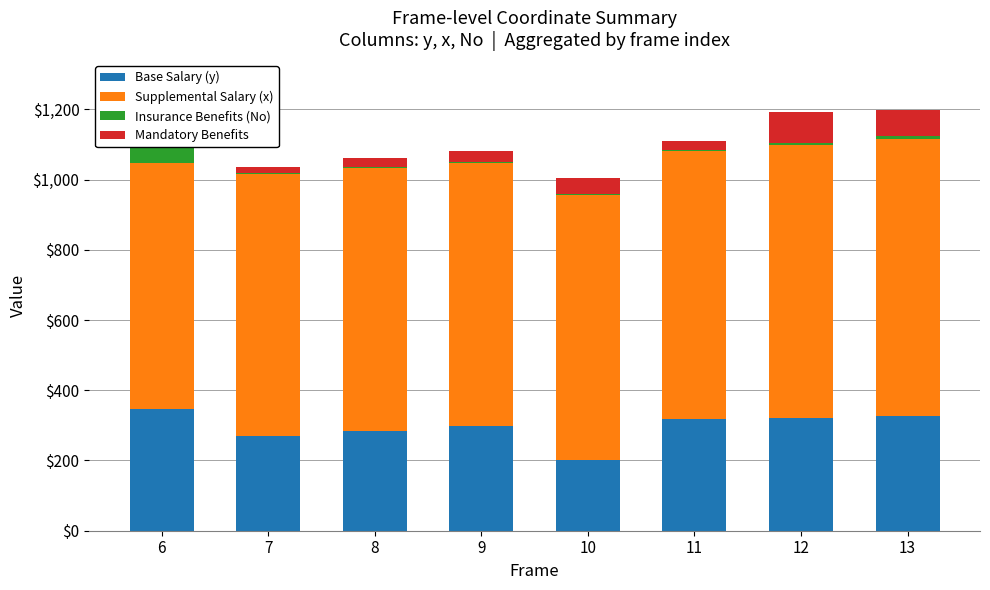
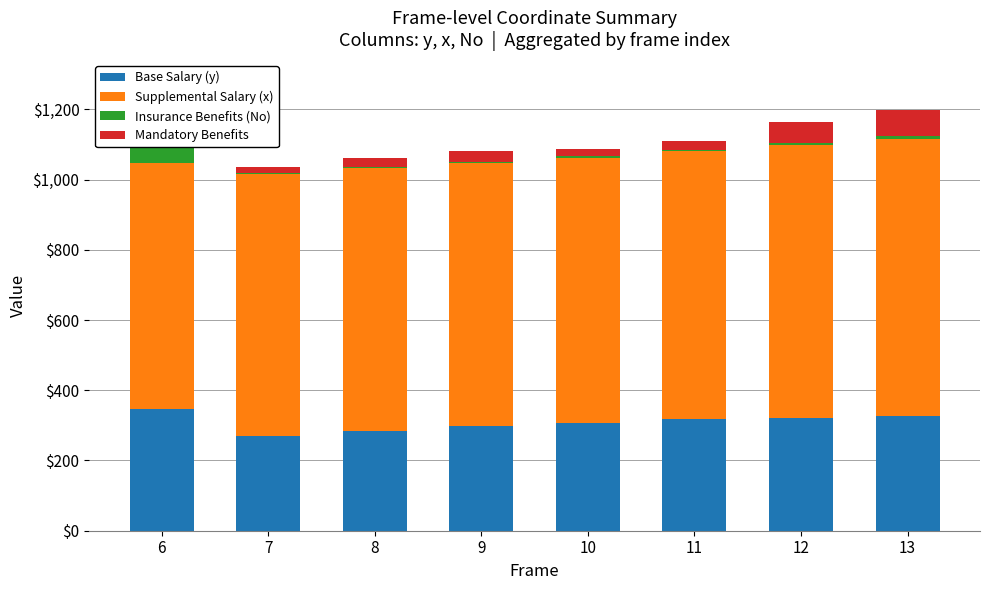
Base Salary (y), 10: $200 -> $310
Mandatory Benefits, 10: $50 -> $20
Mandatory Benefits, 12: $90 -> $60
